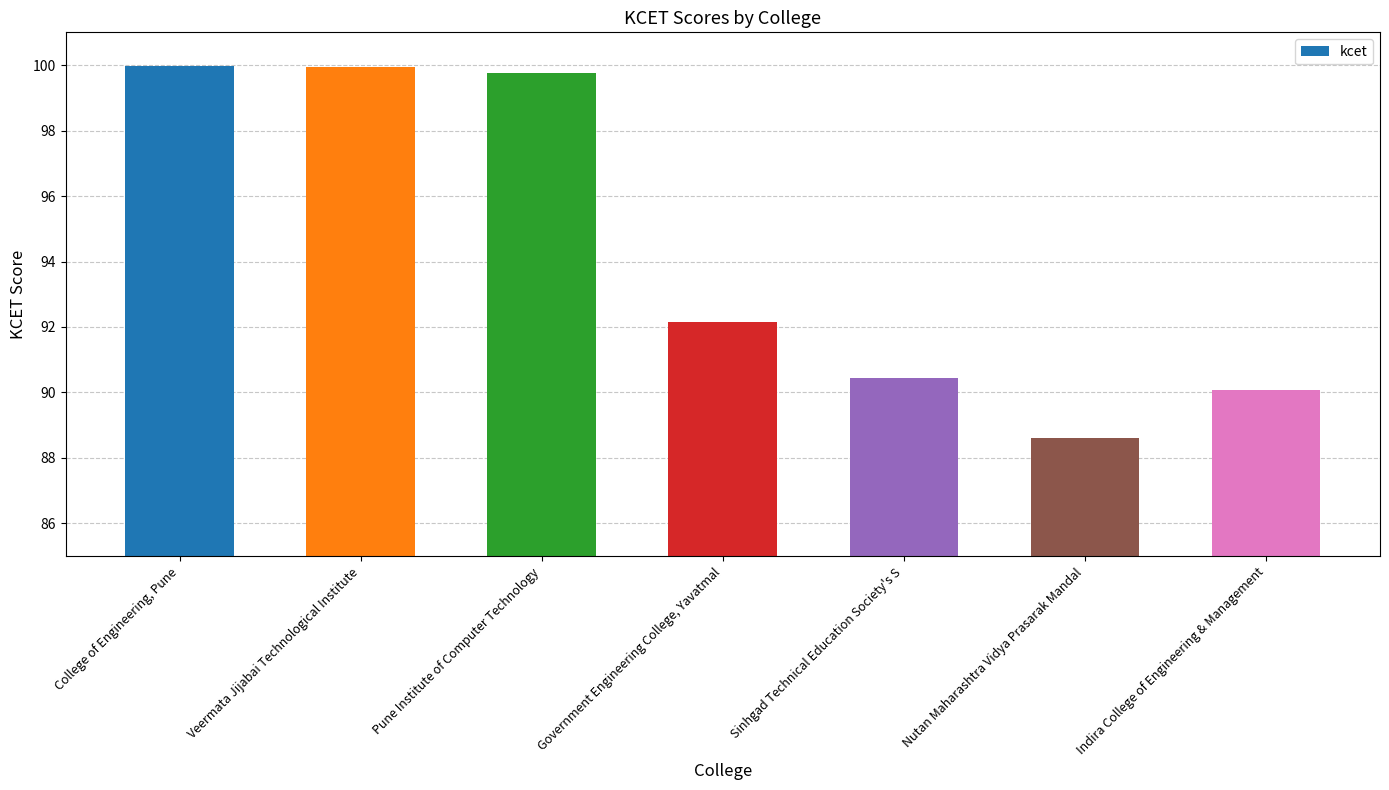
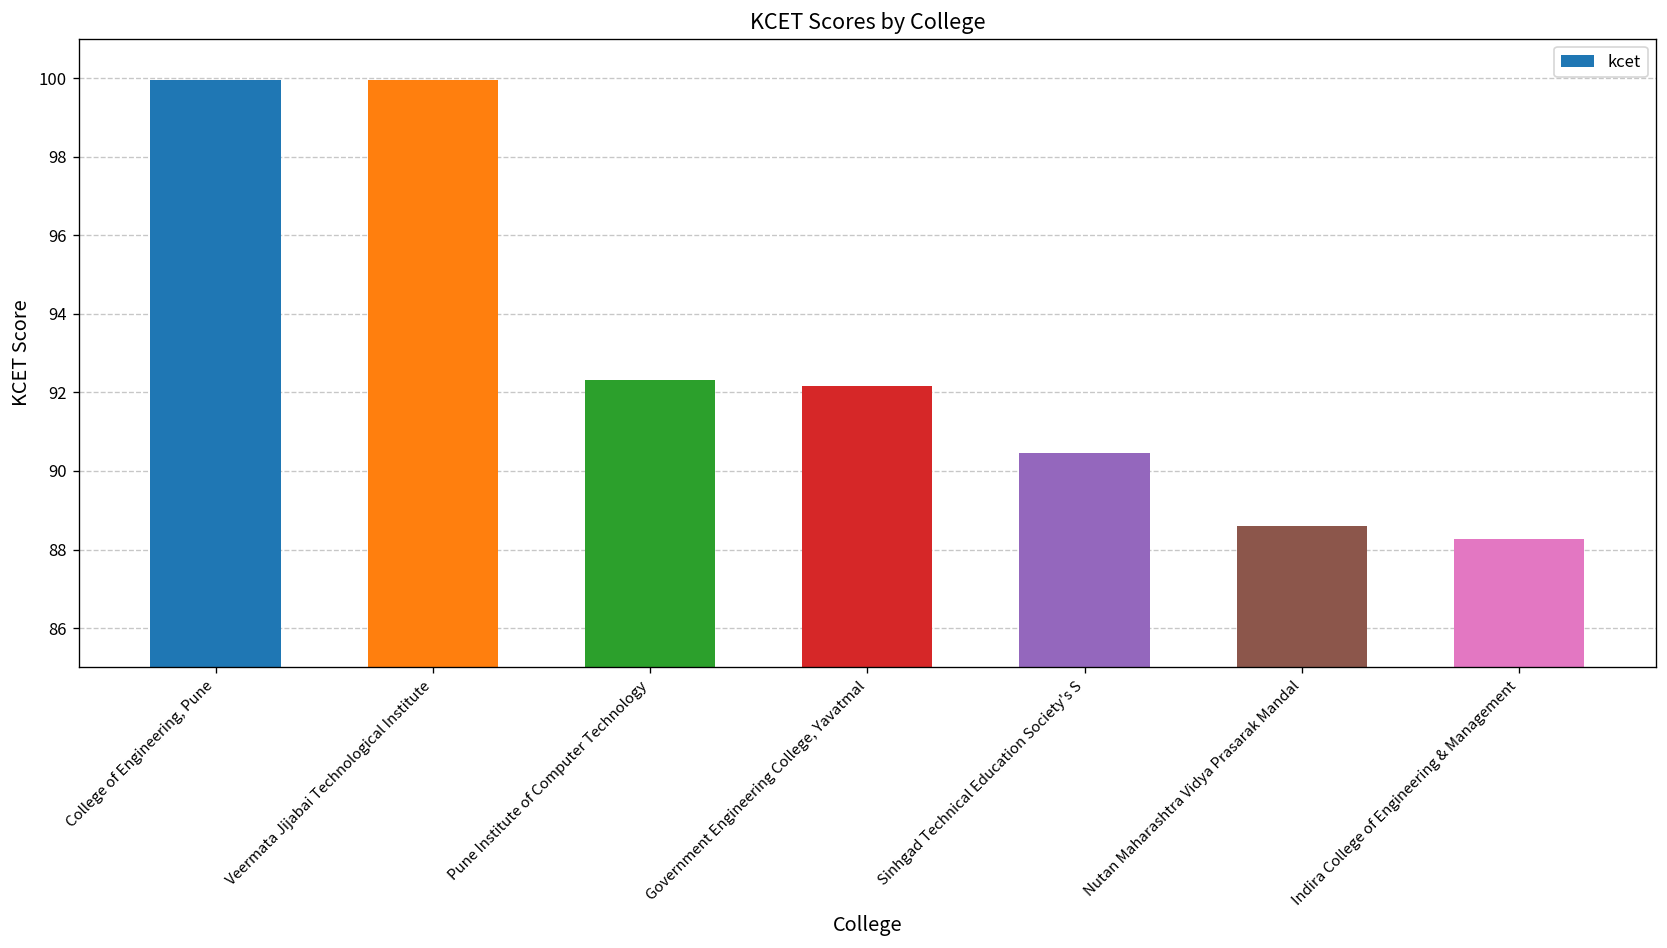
Pune Institute of Computer Technology: 99.7 -> 92.3
Indira College of Engineering & Management: 90.1 -> 88.3
